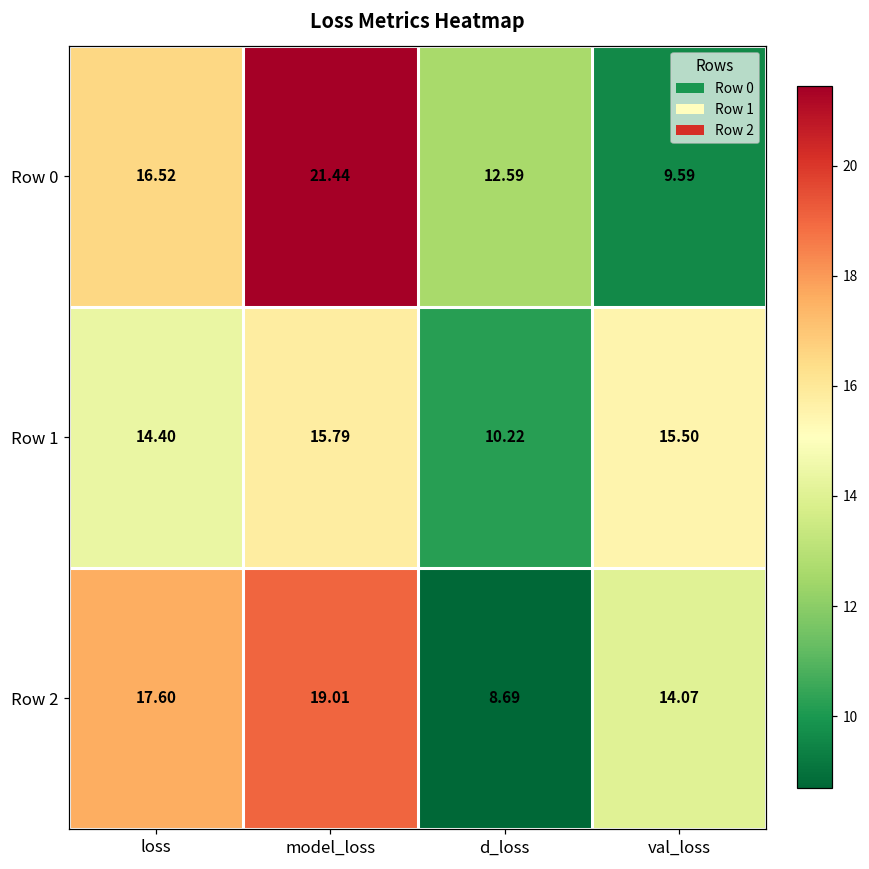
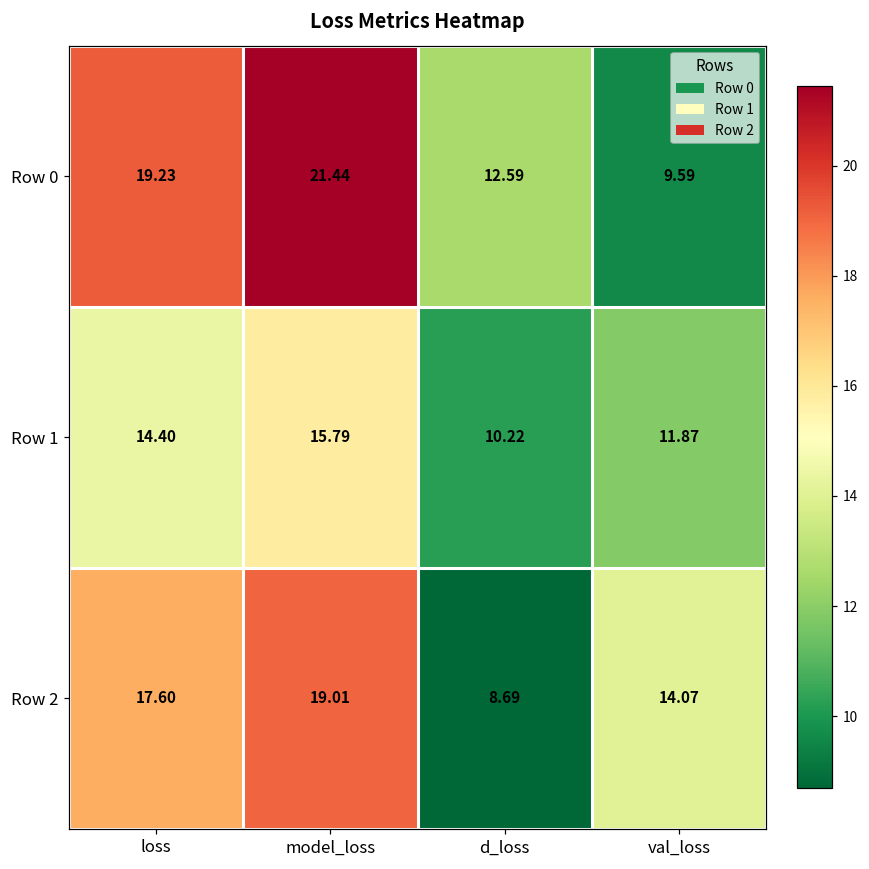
Row 0, loss: 16.52 -> 19.23
Row 1, val_loss: 15.50 -> 11.87
